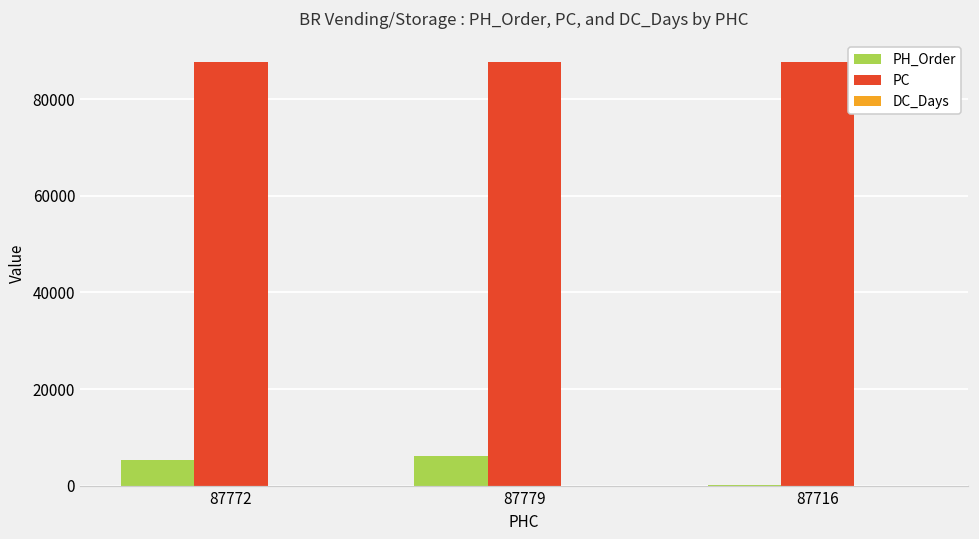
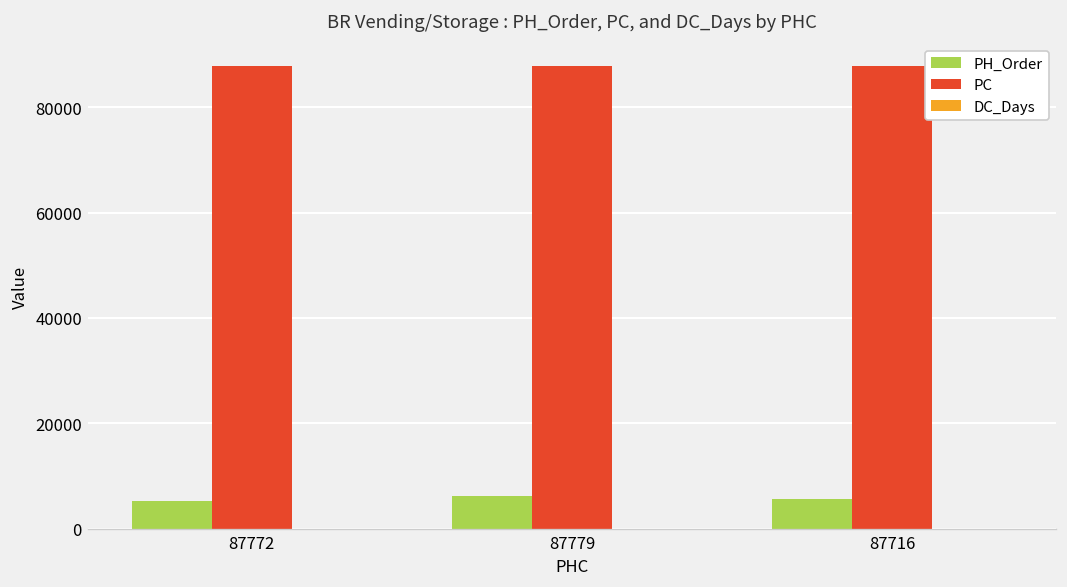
PH_Order, 87716: 0 -> 6000
